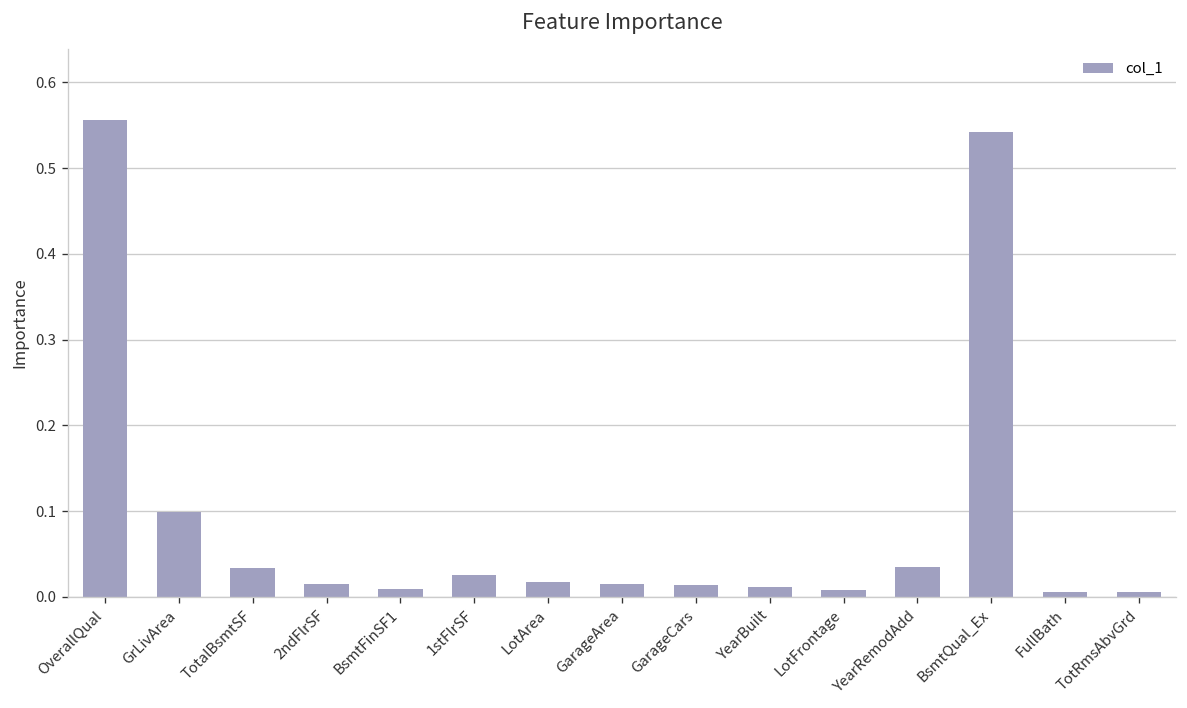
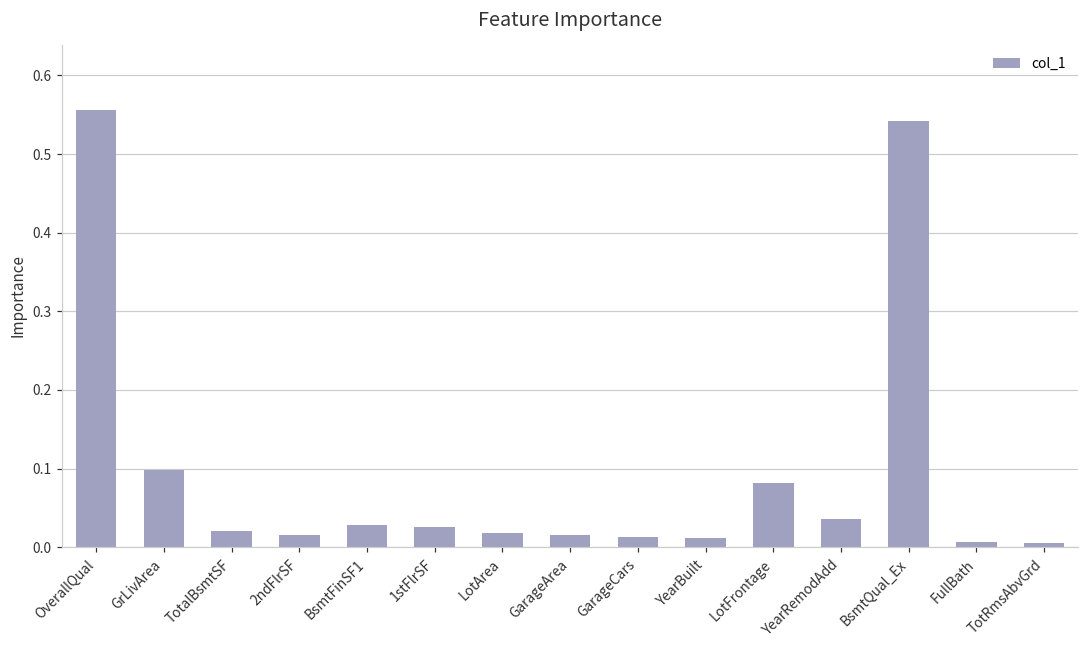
TotalBsmtSF: 0.03 -> 0.02
BsmtFinSF1: 0.01 -> 0.03
LotFrontage: 0.01 -> 0.08
